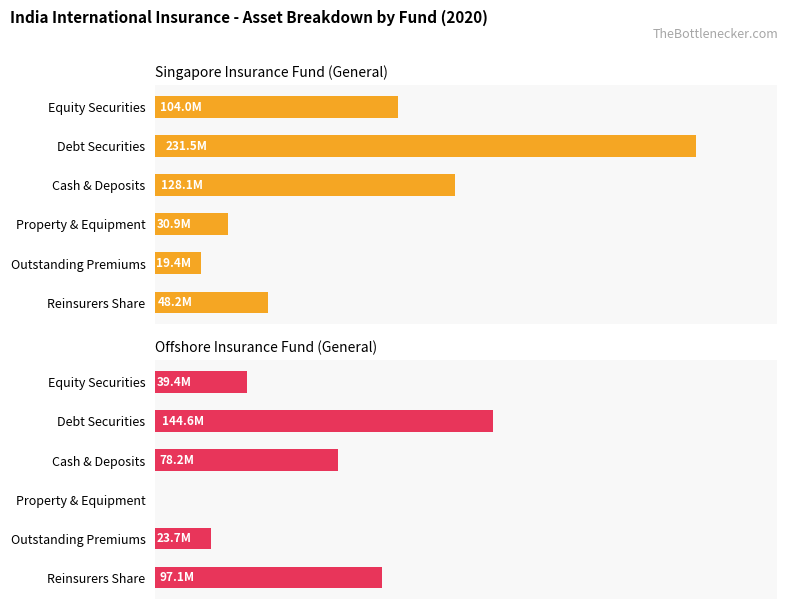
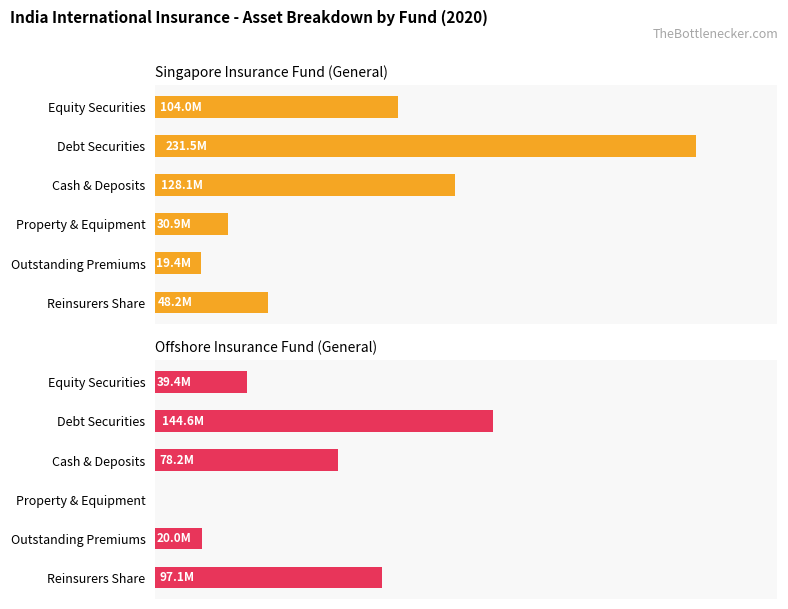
Offshore Insurance Fund (General), Outstanding Premiums: 23.7M -> 20.0M
